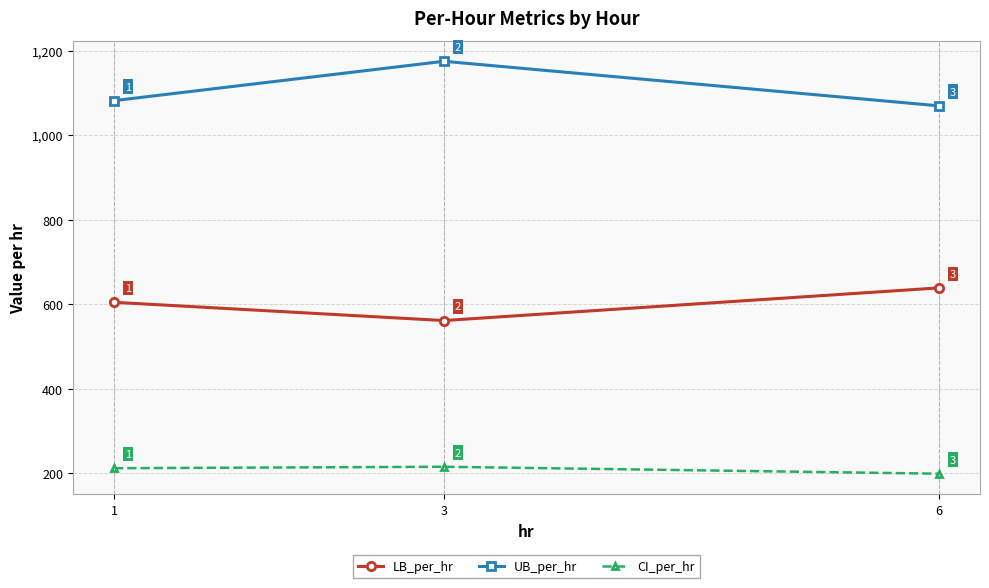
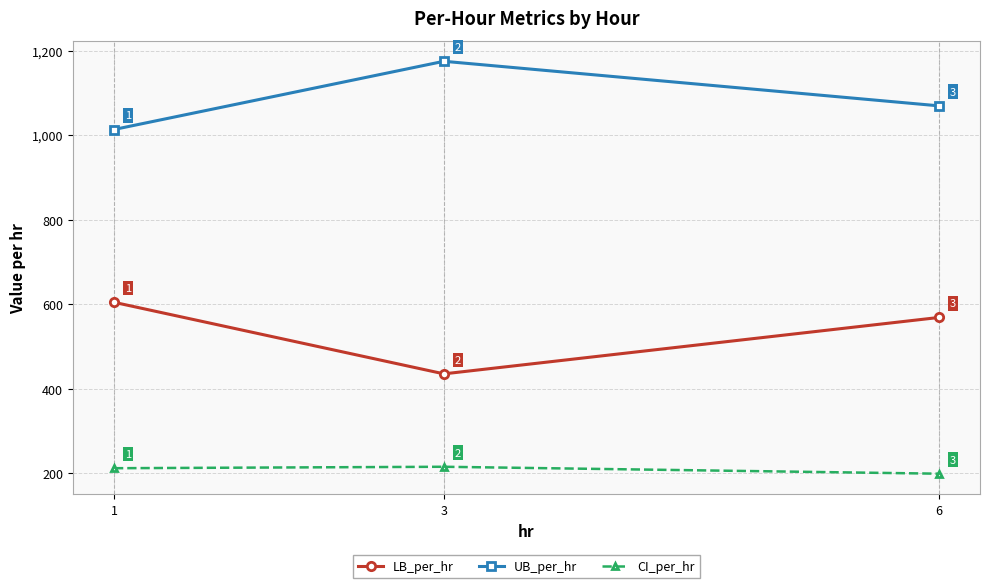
UB_per_hr, 1: 1,080 -> 1,010
LB_per_hr, 3: 560 -> 440
LB_per_hr, 6: 640 -> 570
